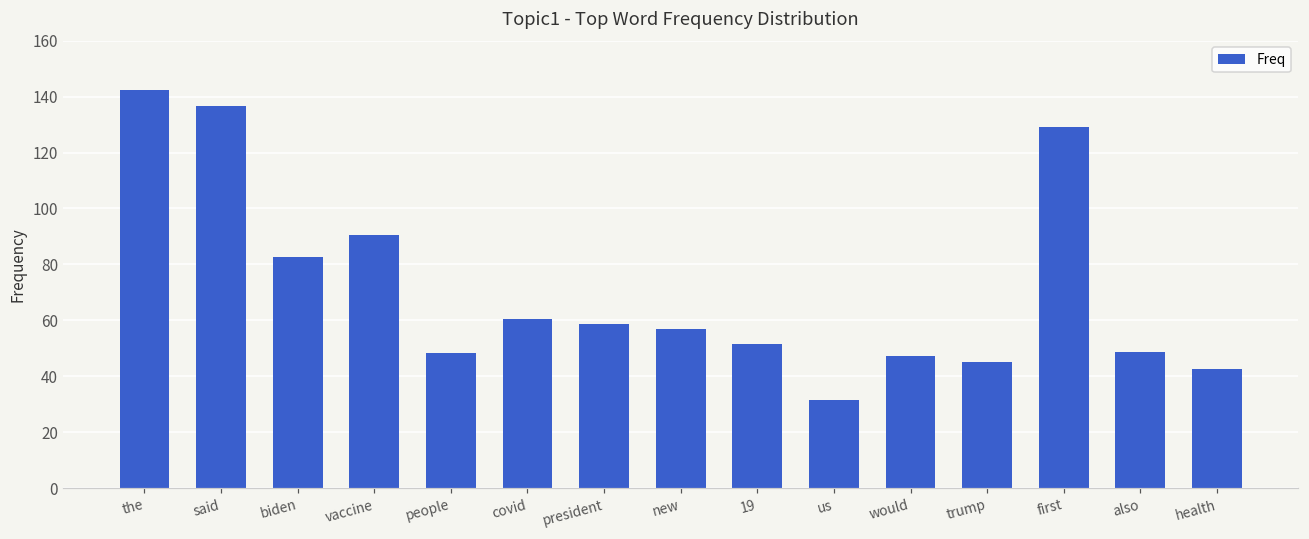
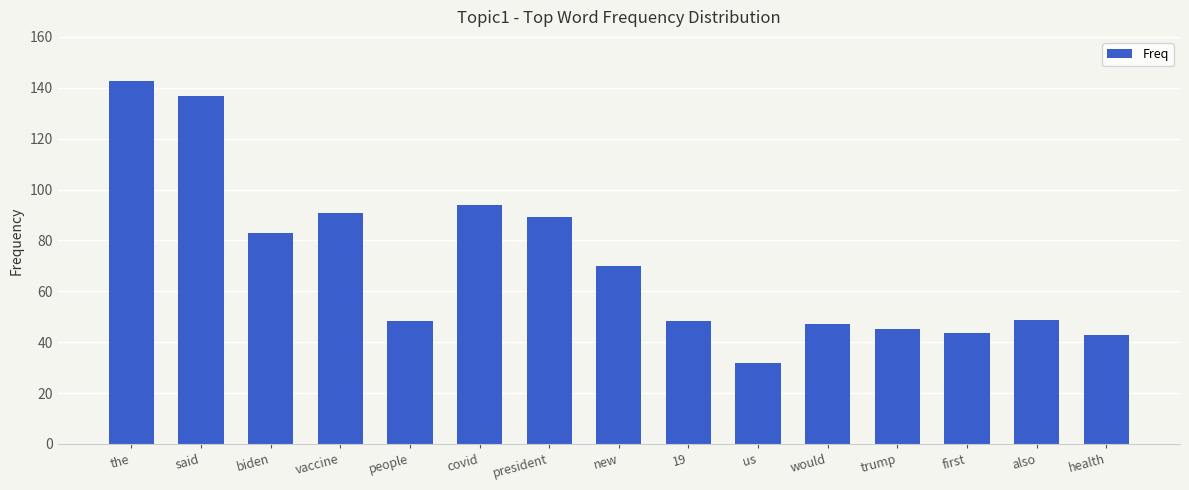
covid: 61 -> 94
president: 59 -> 89
new: 57 -> 70
19: 51 -> 48
first: 129 -> 44
